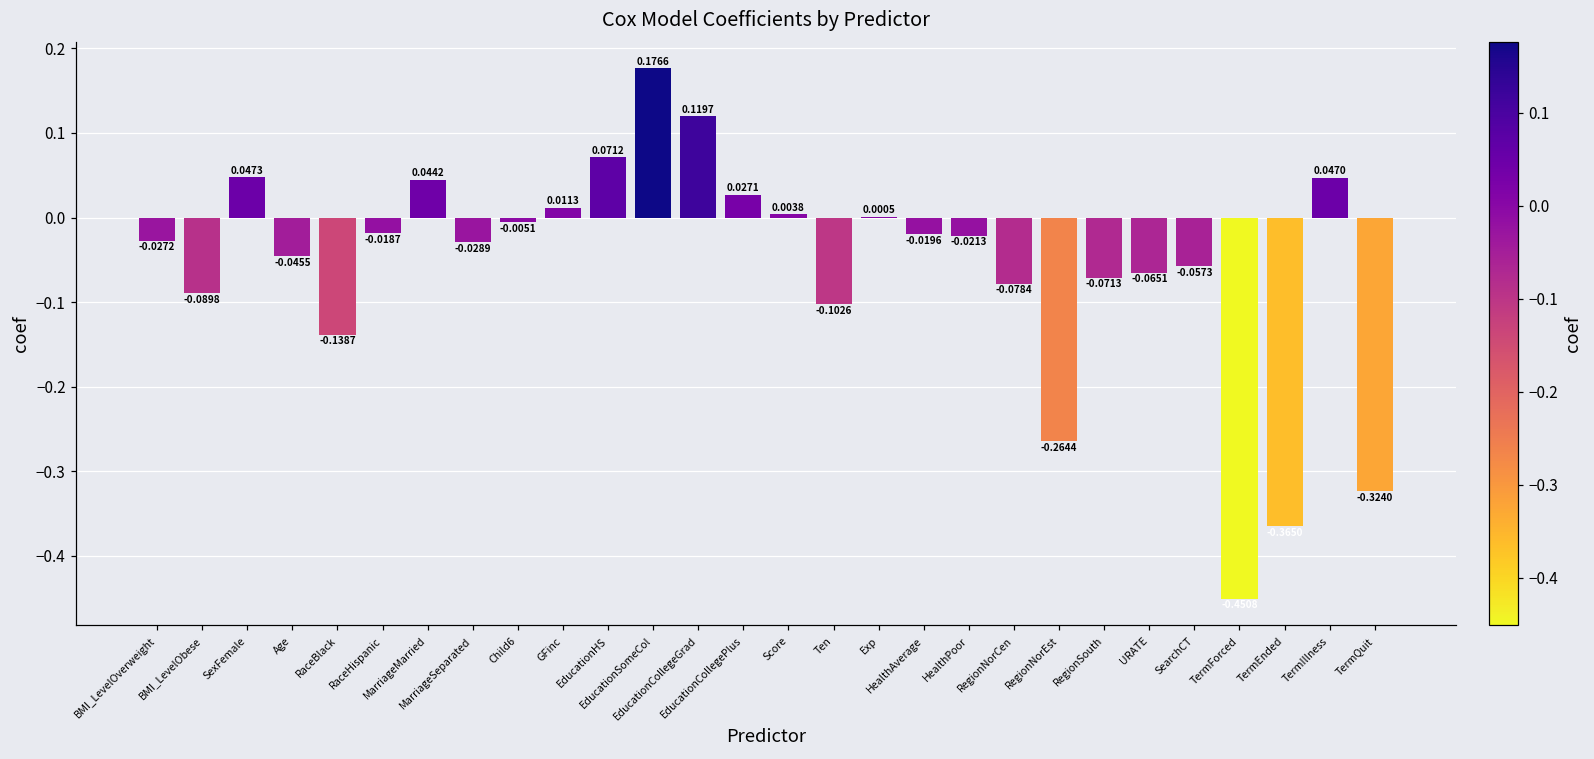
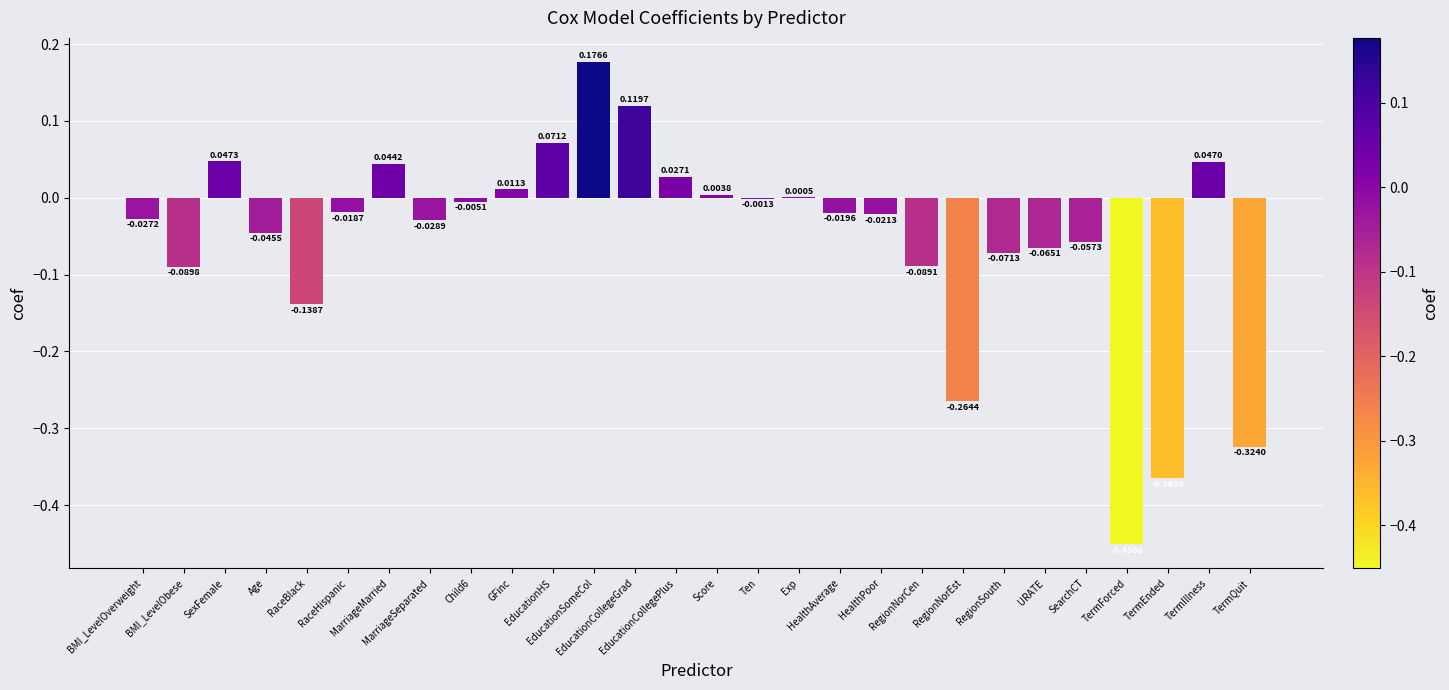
Ten: -0.1026 -> -0.0013
RegionNorCen: -0.0784 -> -0.0891
